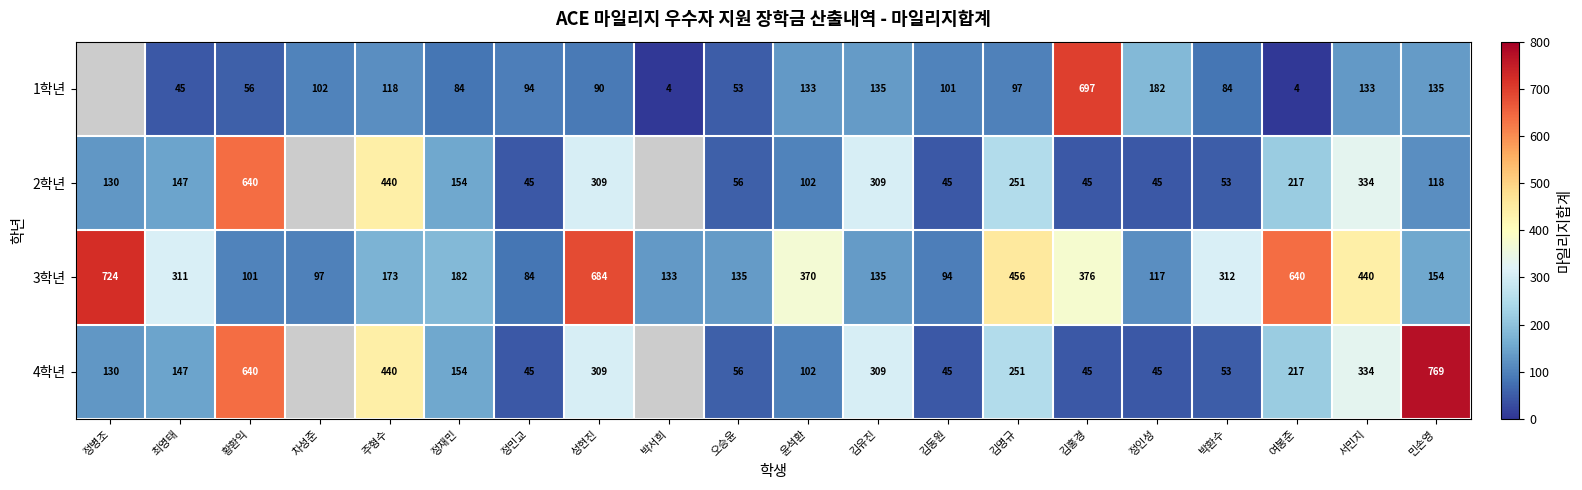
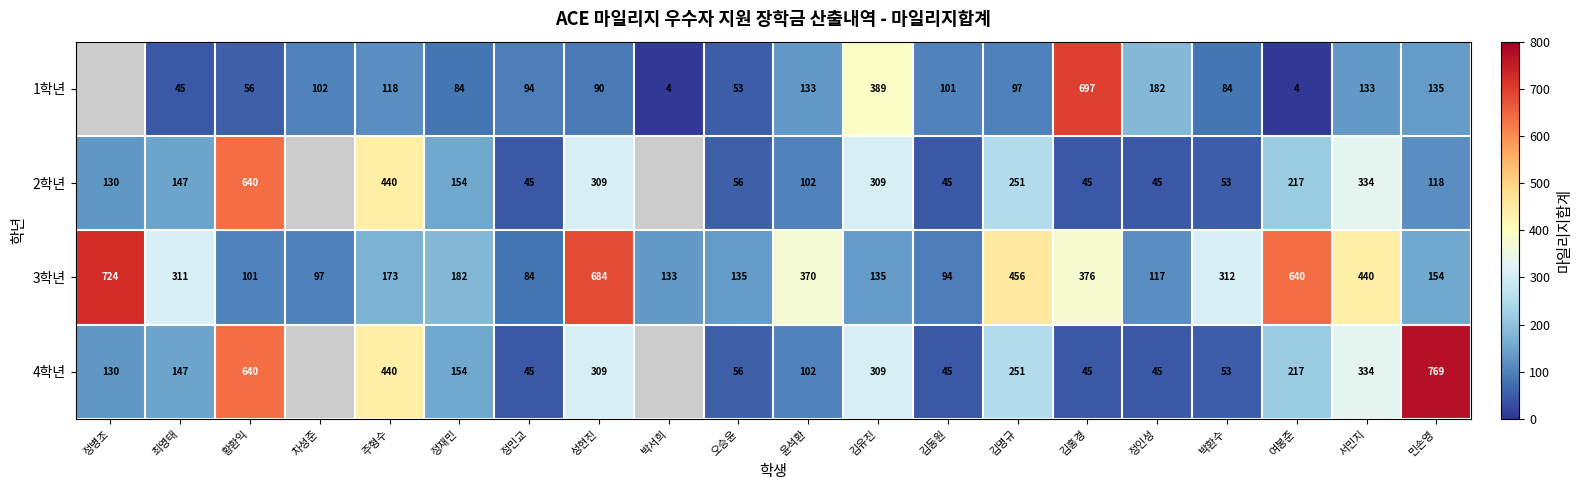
1학년, 김유진: 135 -> 389
